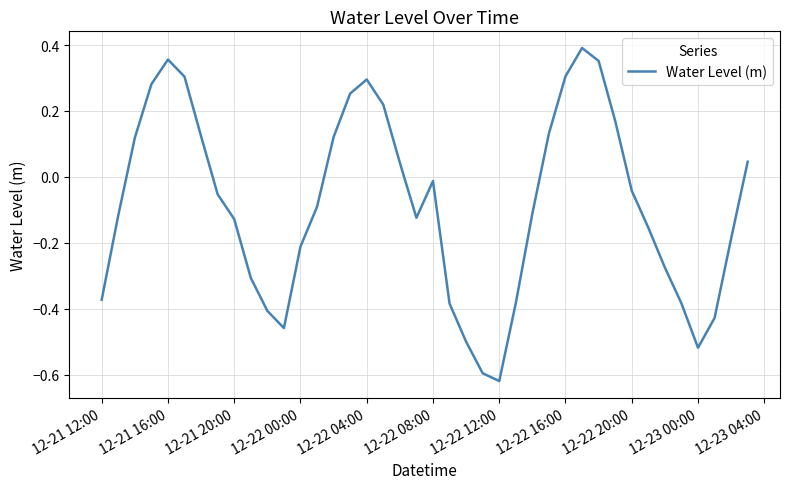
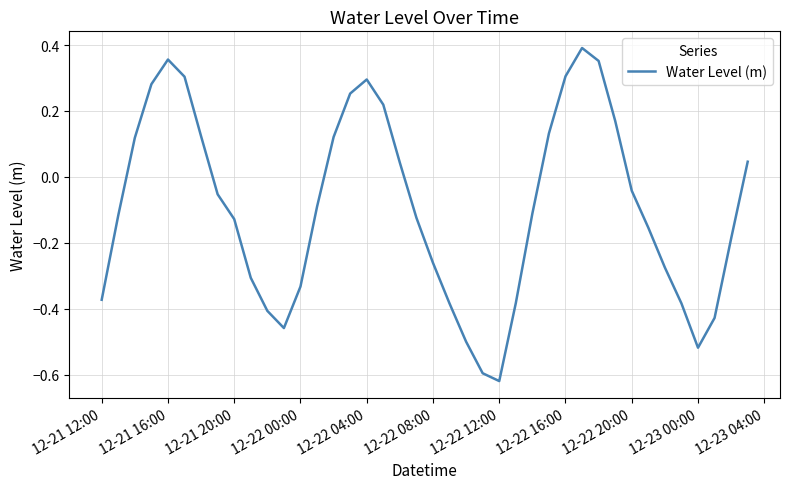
12-22 00:00: -0.21 -> -0.33
12-22 08:00: -0.01 -> -0.26
